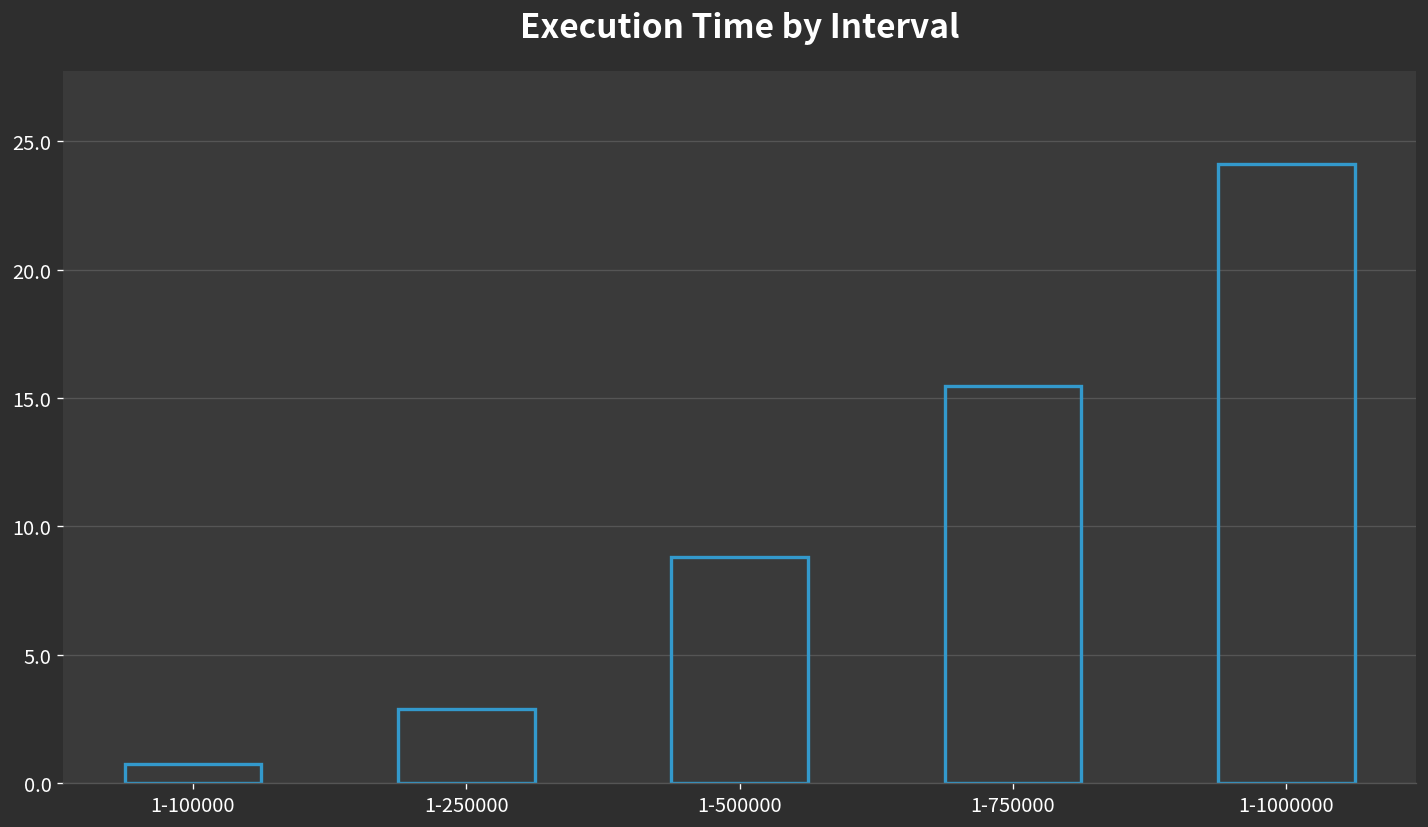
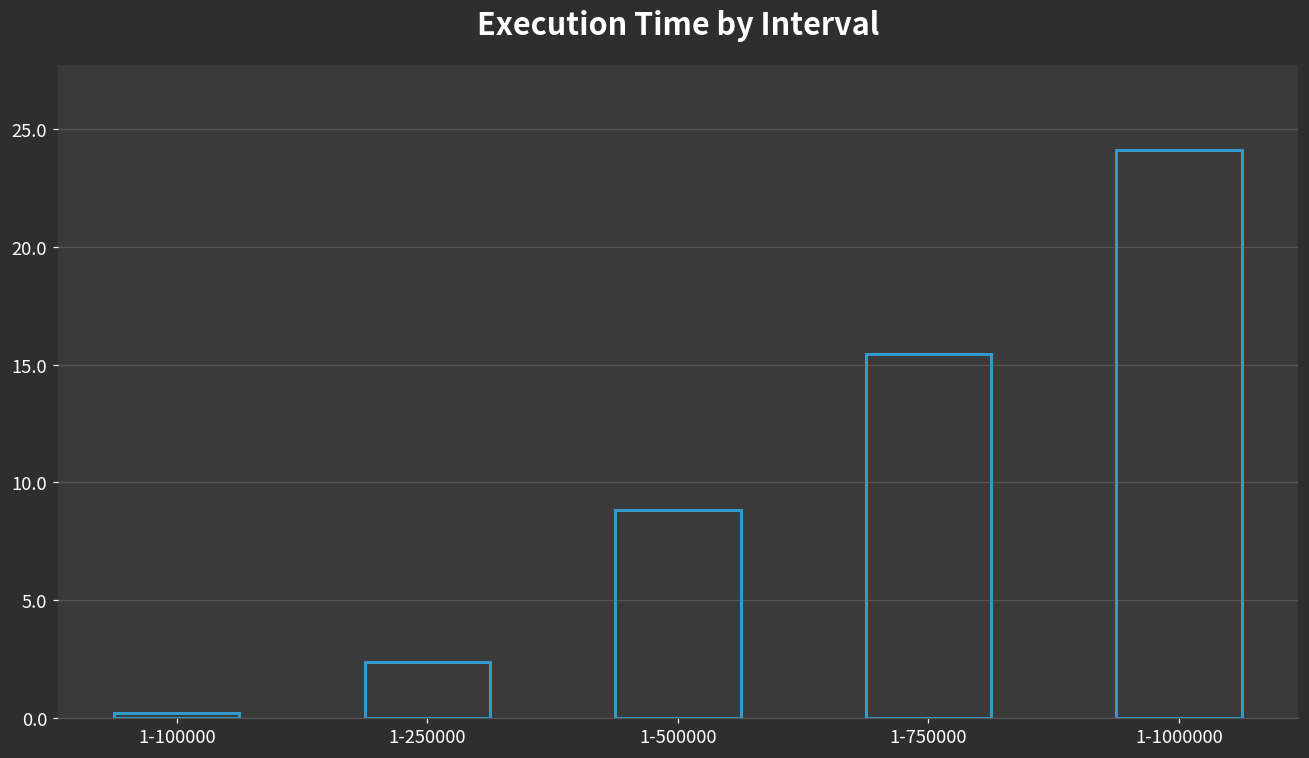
1-100000: 0.7 -> 0.2
1-250000: 2.9 -> 2.3
